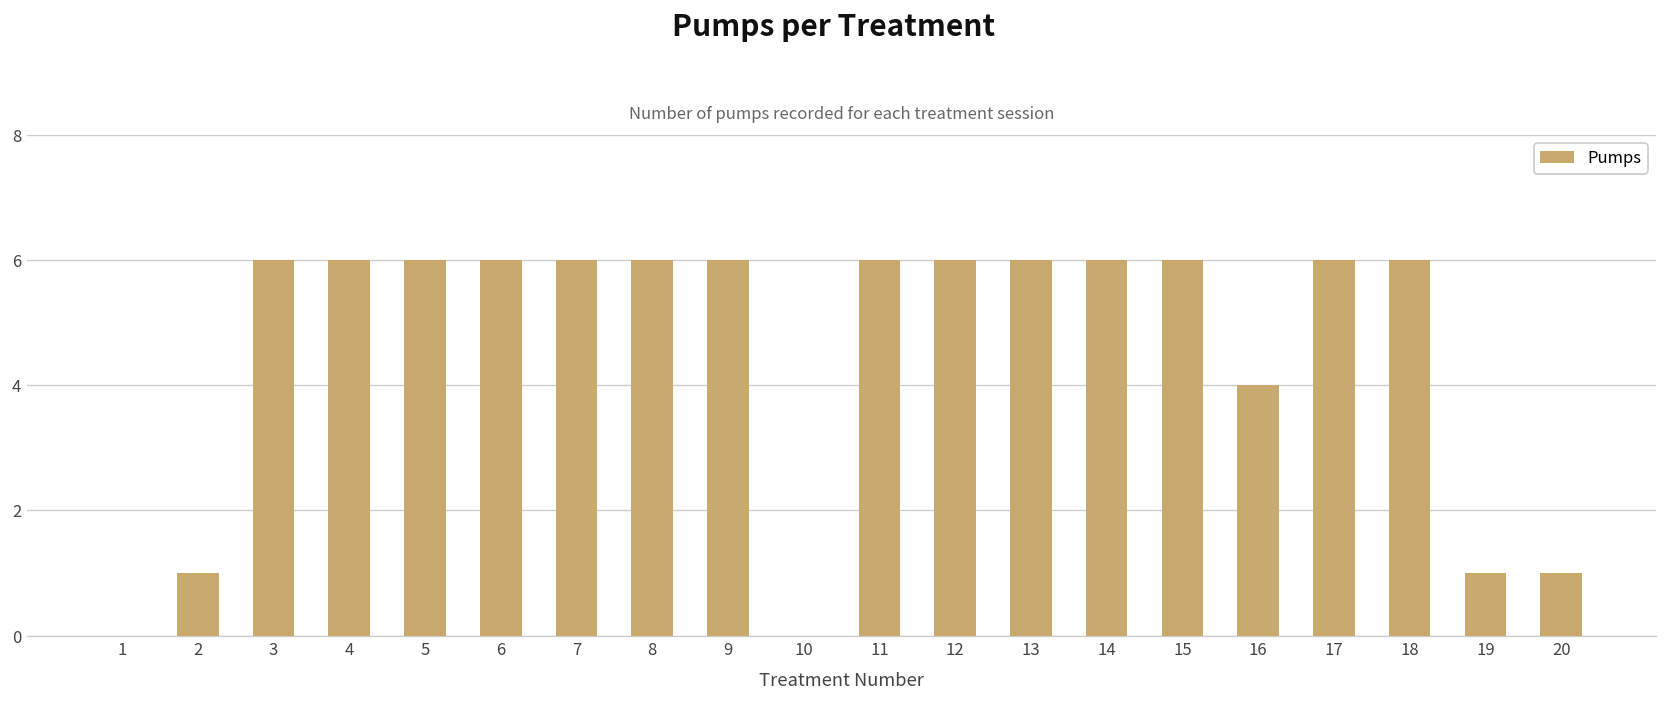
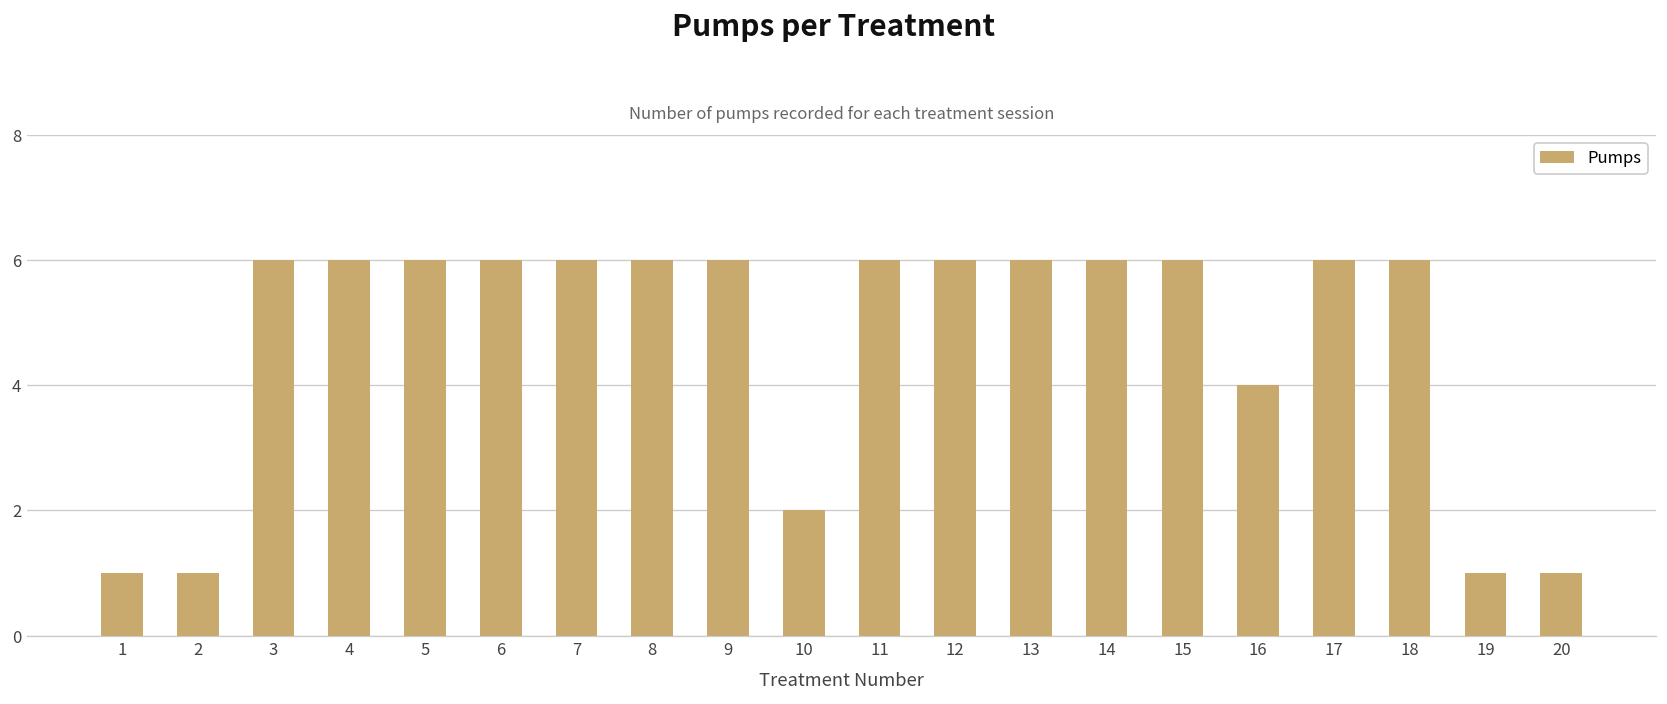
1: 0 -> 1
10: 0 -> 2
